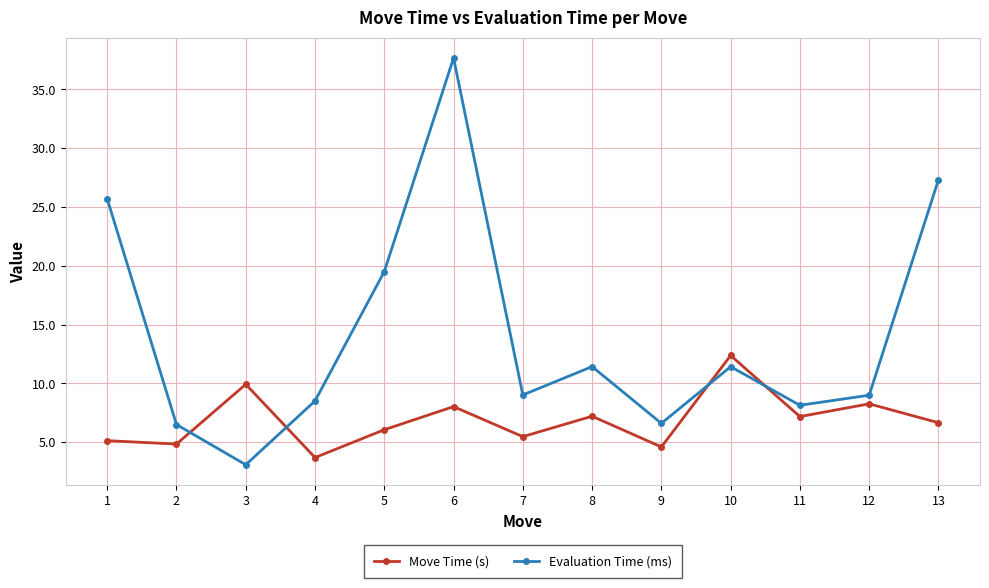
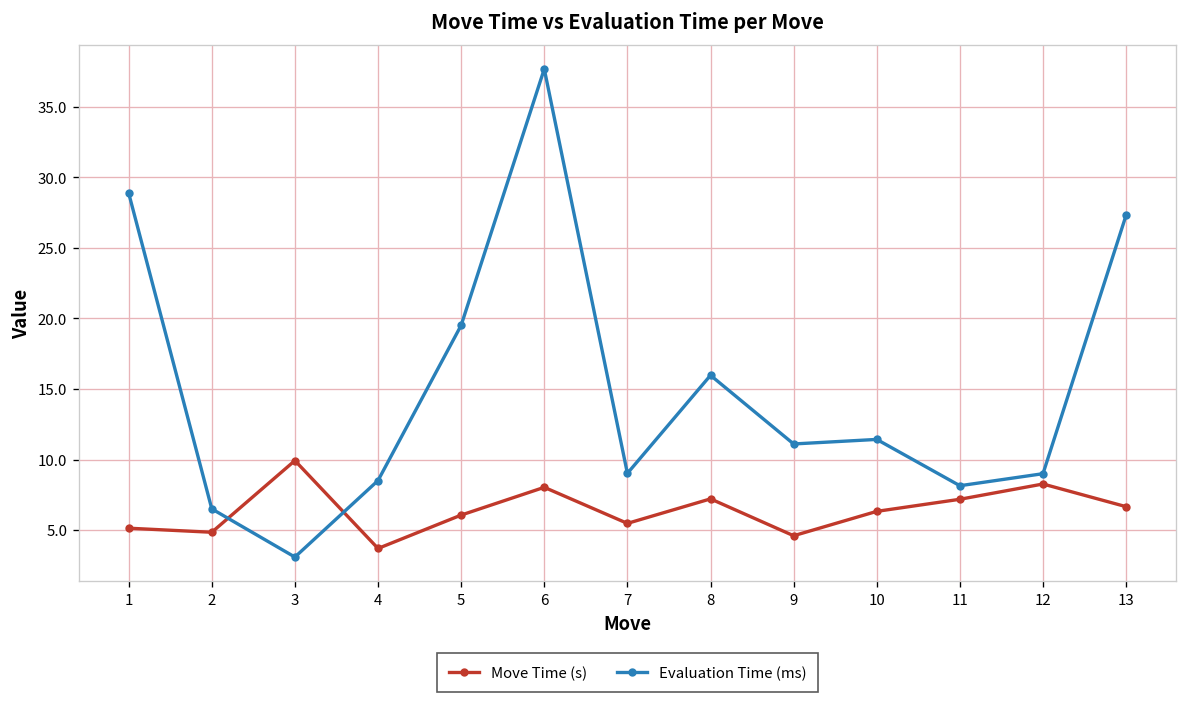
Evaluation Time (ms), 1: 25.7 -> 28.9
Evaluation Time (ms), 8: 11.4 -> 16.0
Evaluation Time (ms), 9: 6.6 -> 11.1
Move Time (s), 10: 12.4 -> 6.3
